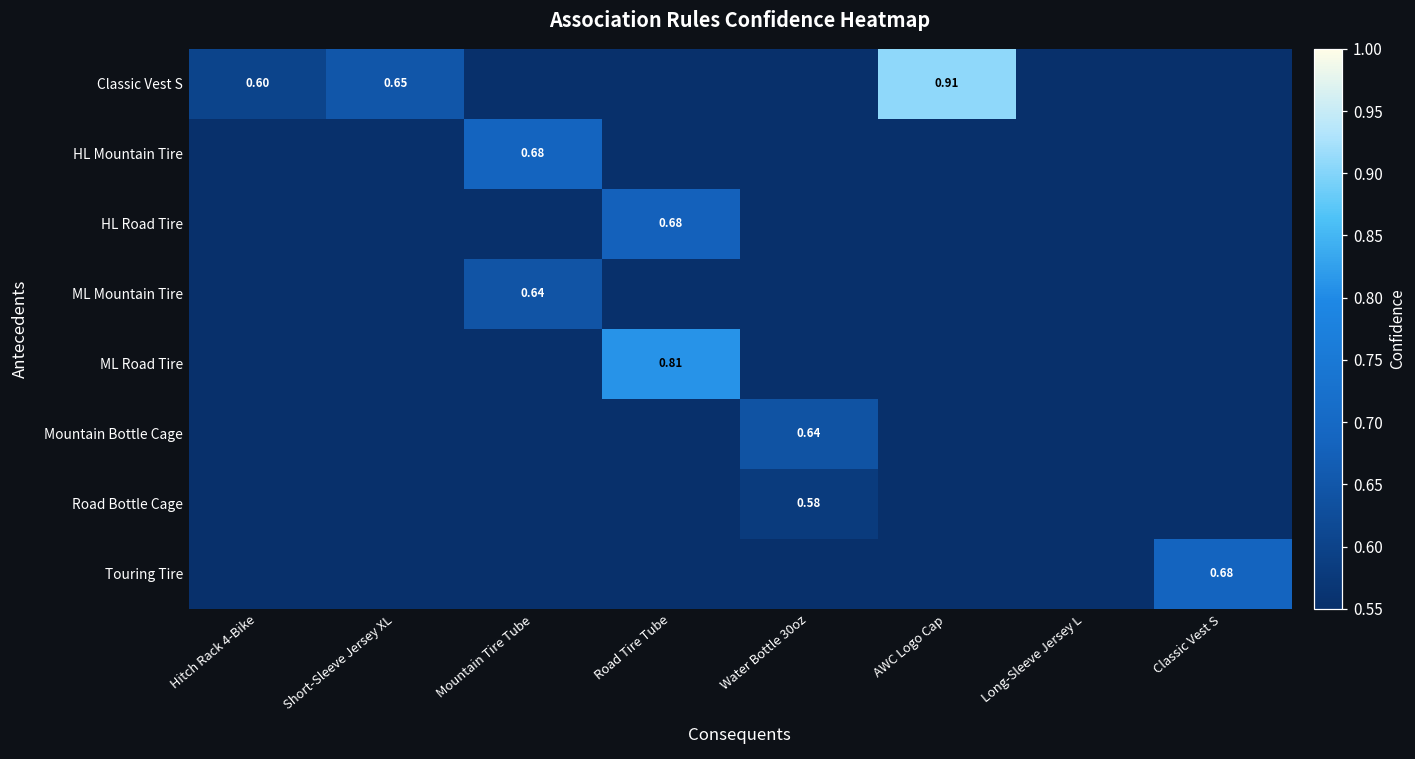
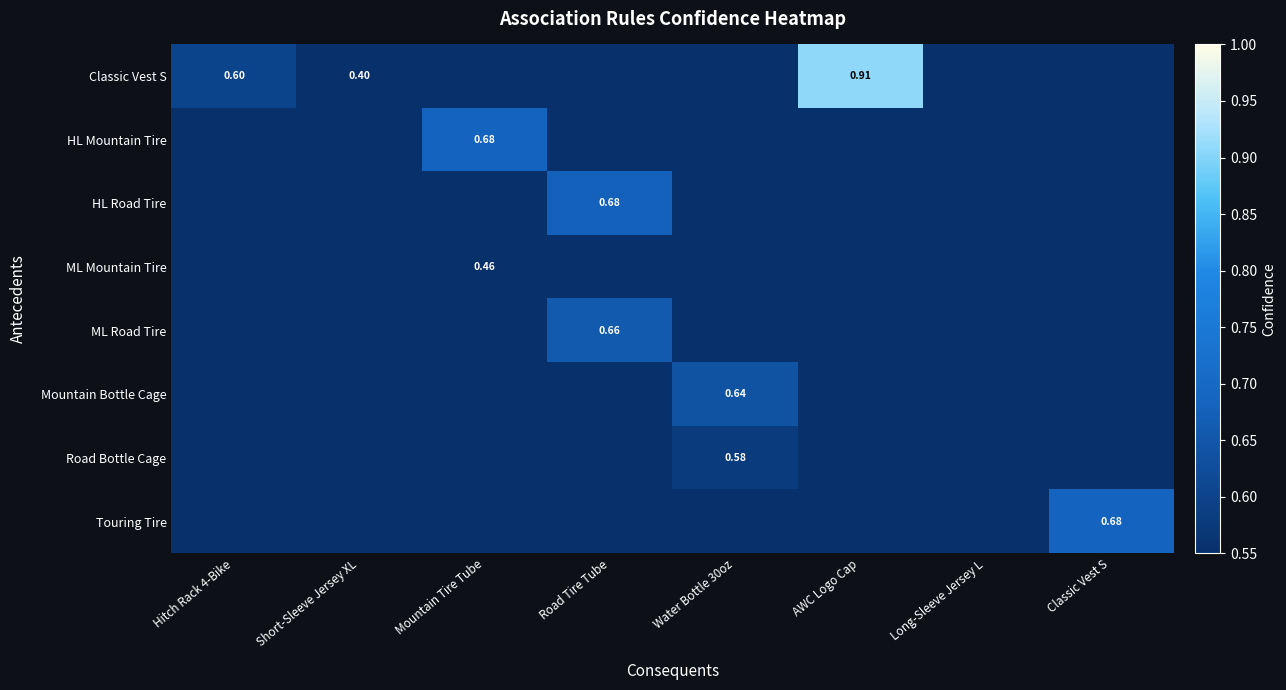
Classic Vest S, Short-Sleeve Jersey XL: 0.65 -> 0.40
ML Mountain Tire, Mountain Tire Tube: 0.64 -> 0.46
ML Road Tire, Road Tire Tube: 0.81 -> 0.66
